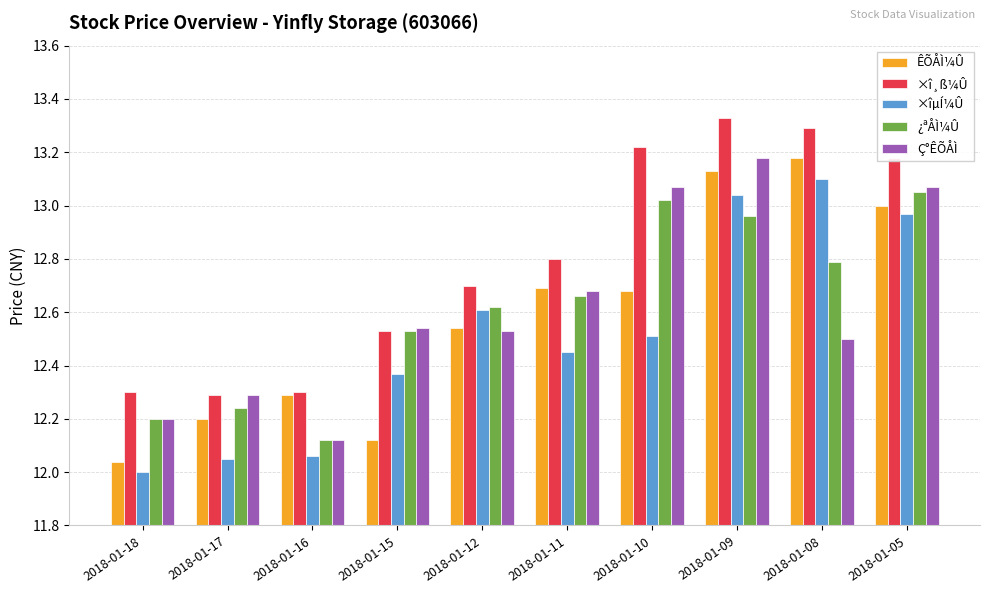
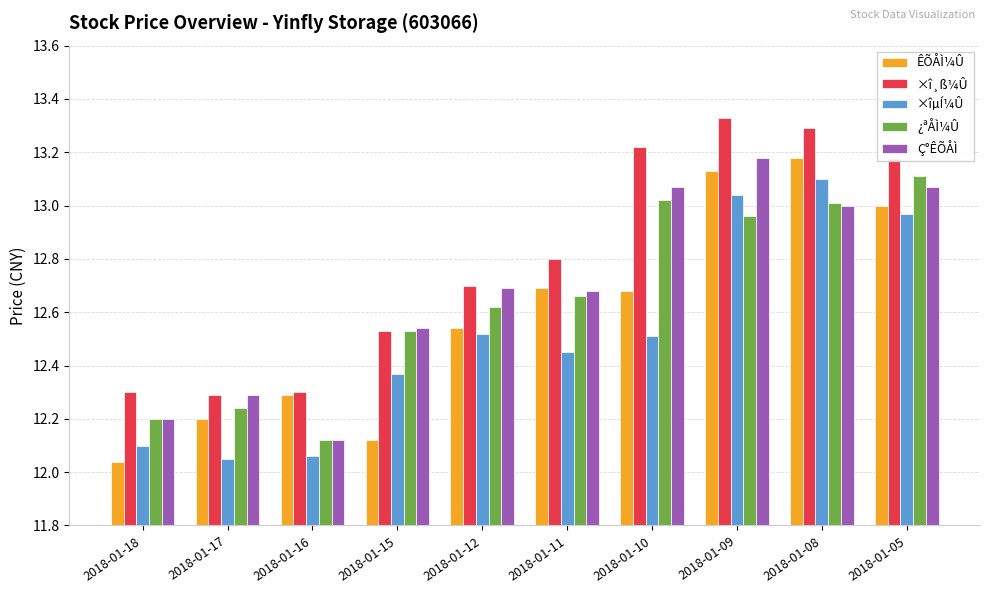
×îµÍ¼Û, 2018-01-18: 12.0 -> 12.1
×îµÍ¼Û, 2018-01-12: 12.61 -> 12.52
Ç°ÊÕÅÌ, 2018-01-12: 12.53 -> 12.69
¿ªÅÌ¼Û, 2018-01-08: 12.79 -> 13.01
Ç°ÊÕÅÌ, 2018-01-08: 12.5 -> 13.0
¿ªÅÌ¼Û, 2018-01-05: 13.05 -> 13.11
